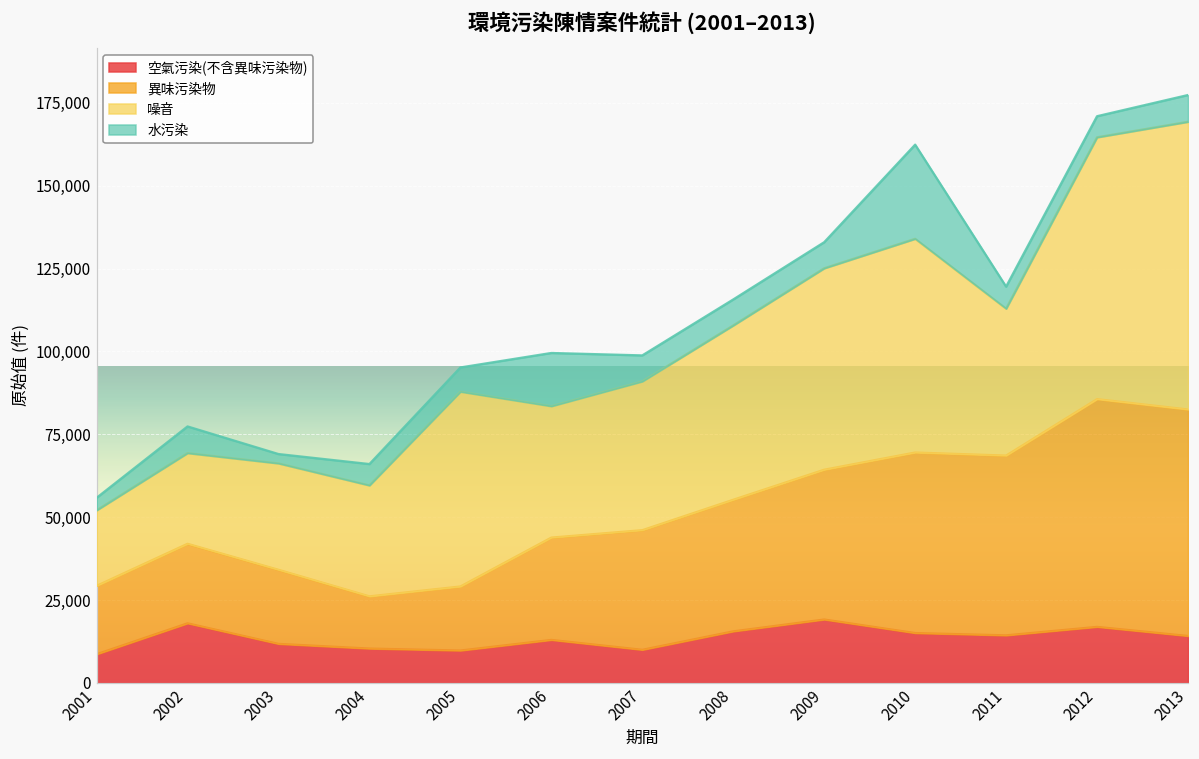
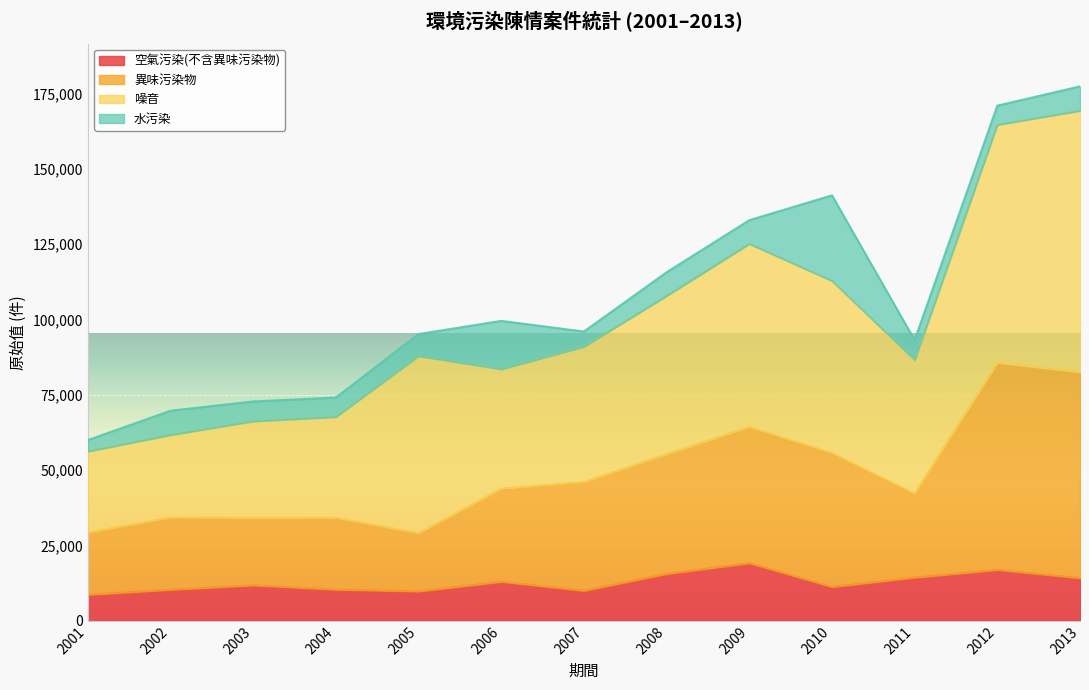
噪音, 2001: 23,000 -> 27,000
空氣污染(不含異味污染物), 2002: 18,000 -> 10,000
水污染, 2003: 3,000 -> 7,000
異味污染物, 2004: 16,000 -> 24,000
水污染, 2007: 8,000 -> 5,000
空氣污染(不含異味污染物), 2010: 15,000 -> 11,000
異味污染物, 2010: 54,000 -> 44,000
噪音, 2010: 64,000 -> 57,000
異味污染物, 2011: 54,000 -> 28,000
